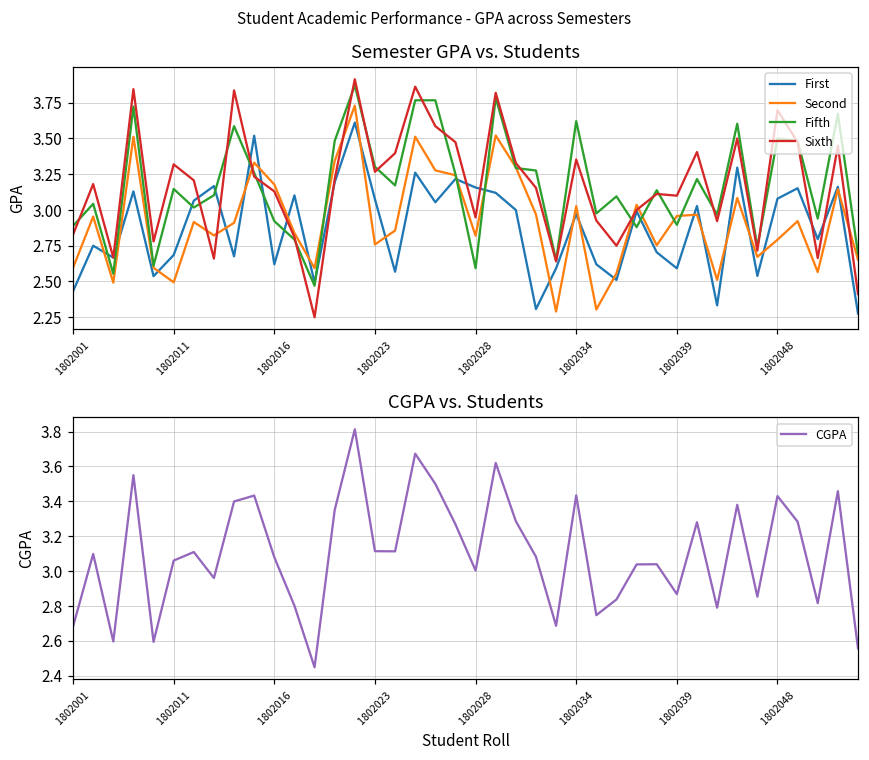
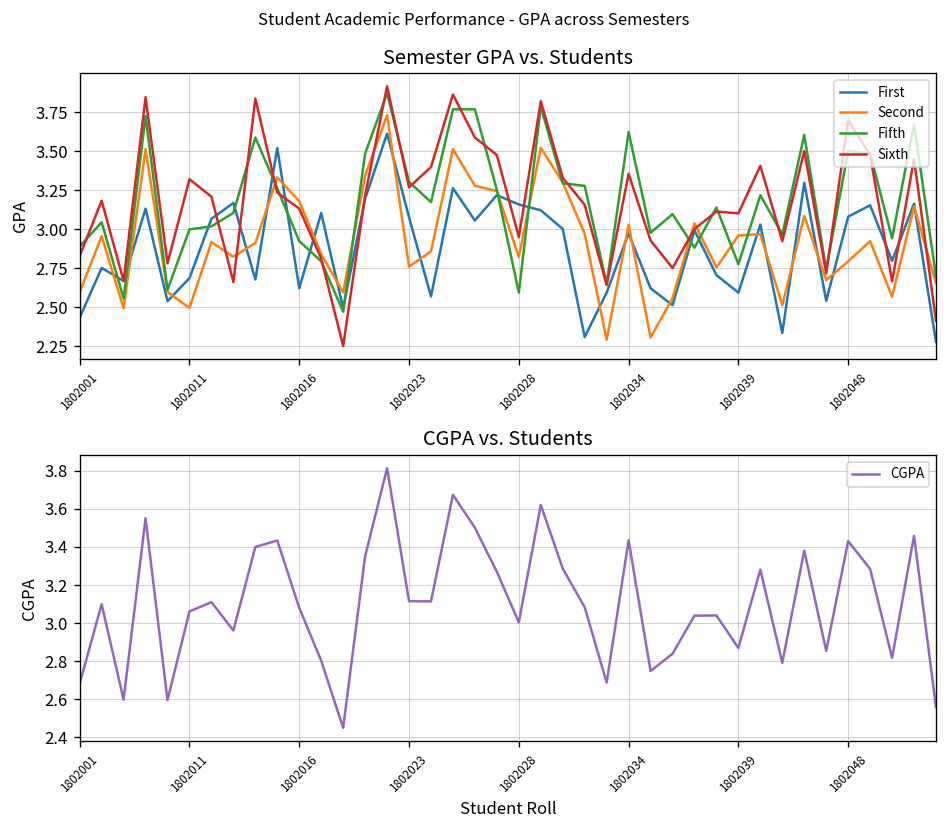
Semester GPA vs. Students, Fifth, 1802011: 3.15 -> 3.00
Semester GPA vs. Students, Fifth, 1802039: 2.90 -> 2.77
